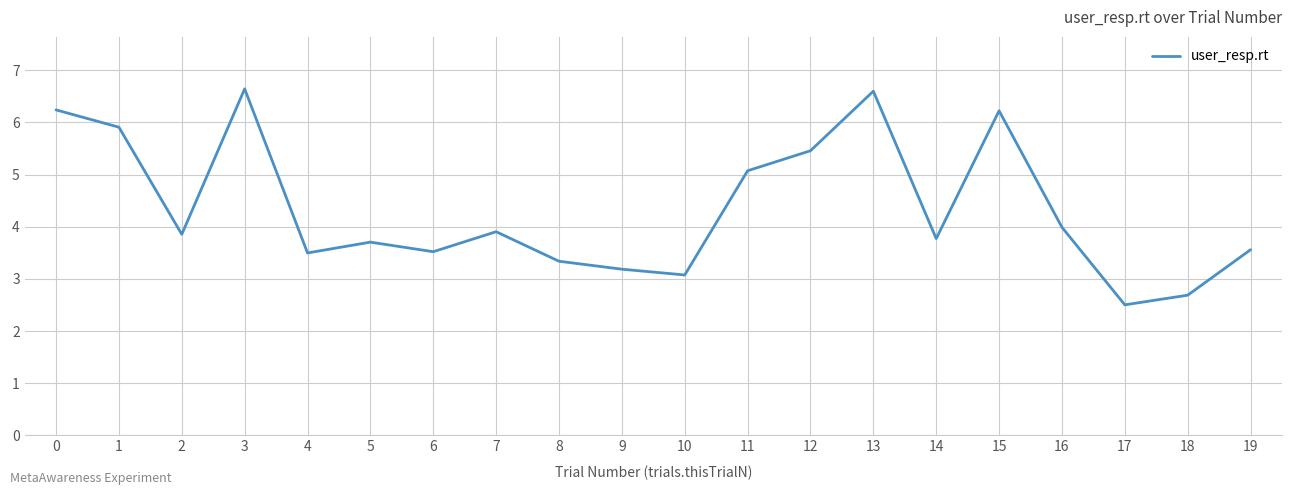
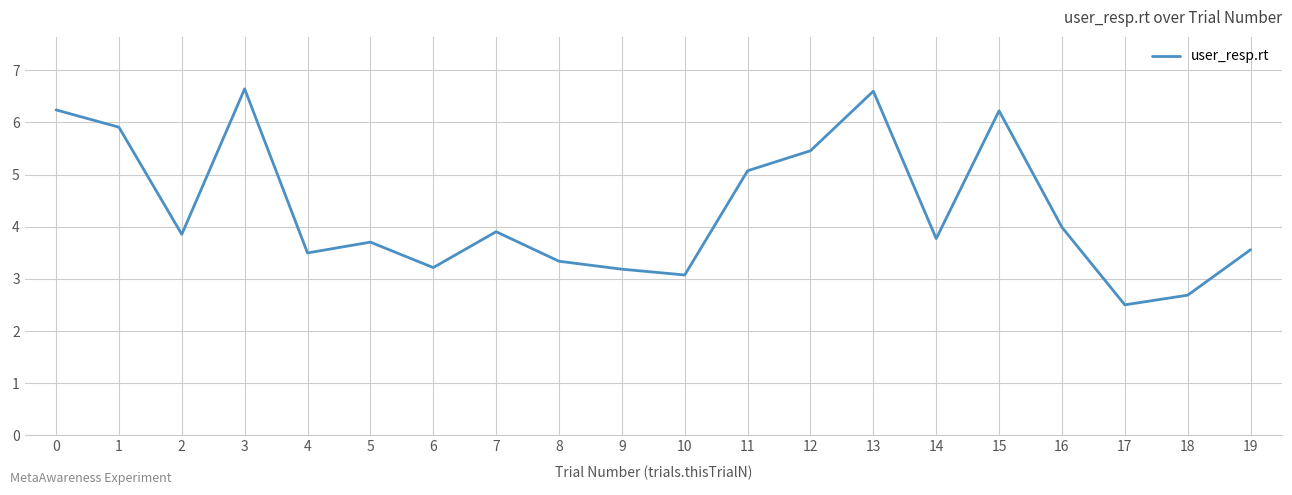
6: 3.5 -> 3.2
